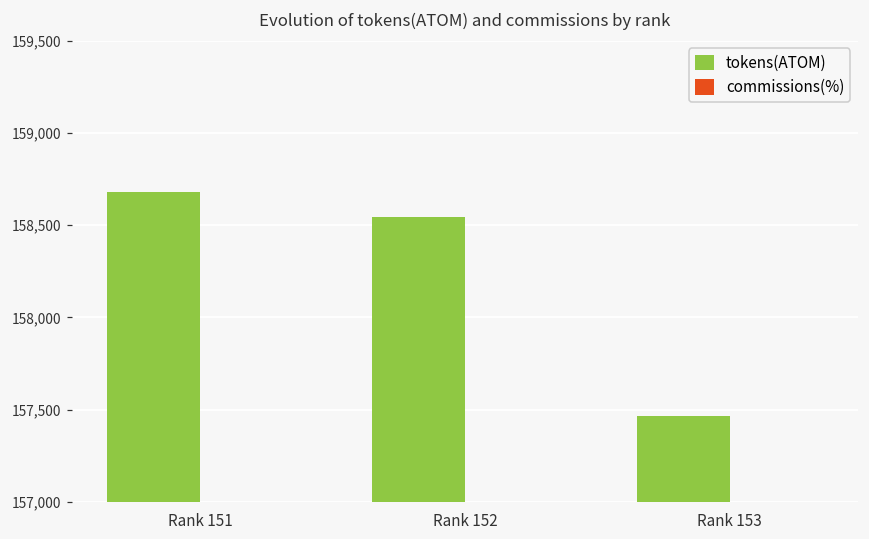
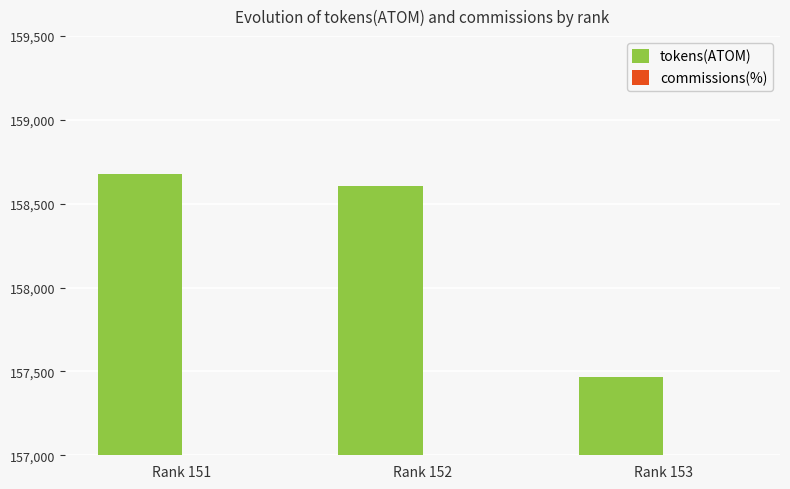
tokens(ATOM), Rank 152: 158,540 -> 158,610
